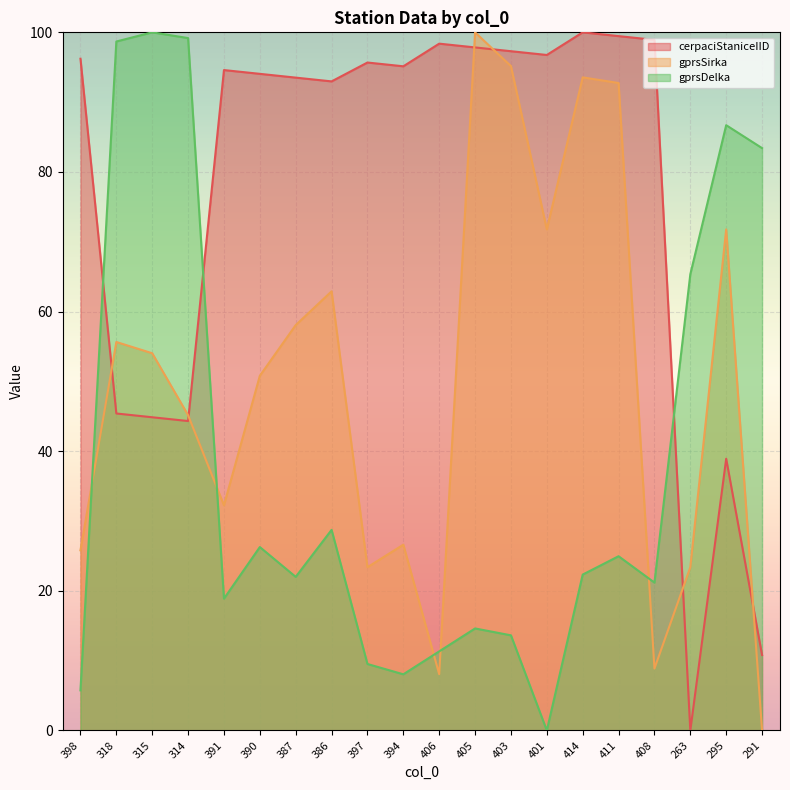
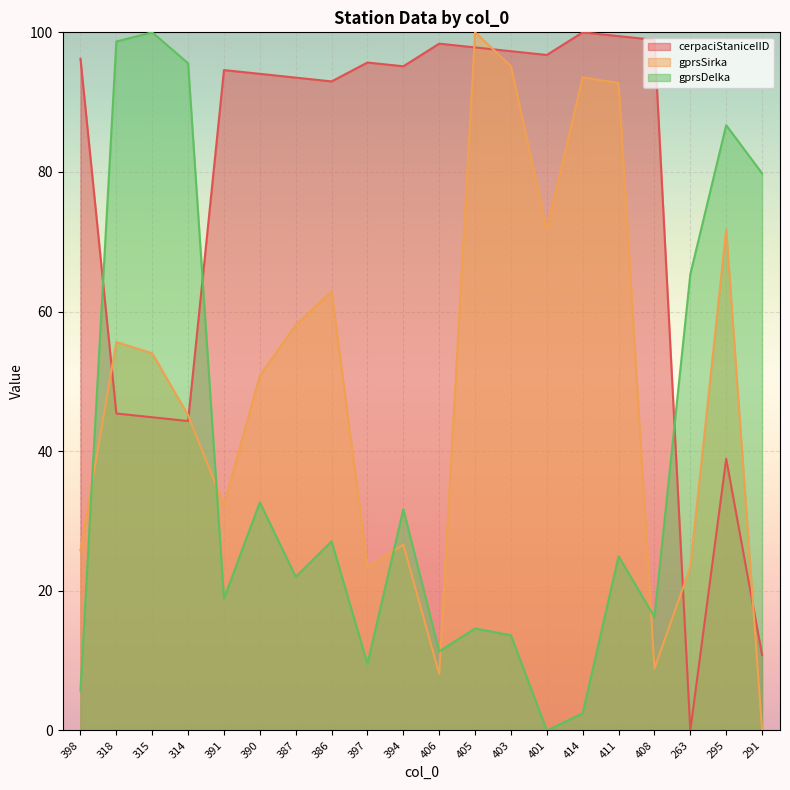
gprsDelka, 314: 99 -> 96
gprsDelka, 390: 26 -> 33
gprsDelka, 386: 29 -> 27
gprsDelka, 394: 8 -> 32
gprsDelka, 414: 22 -> 2
gprsDelka, 408: 21 -> 16
gprsDelka, 291: 83 -> 80
